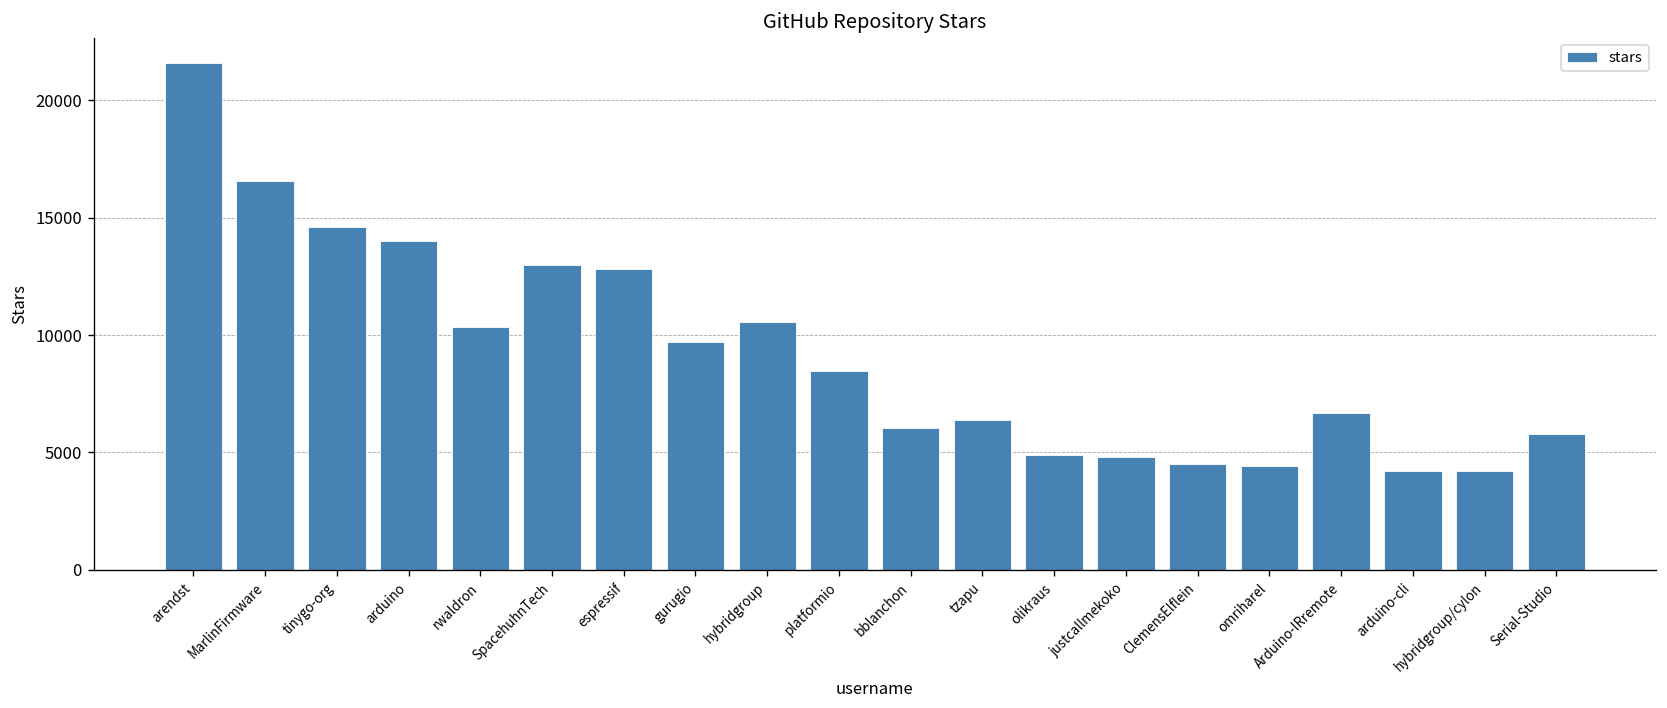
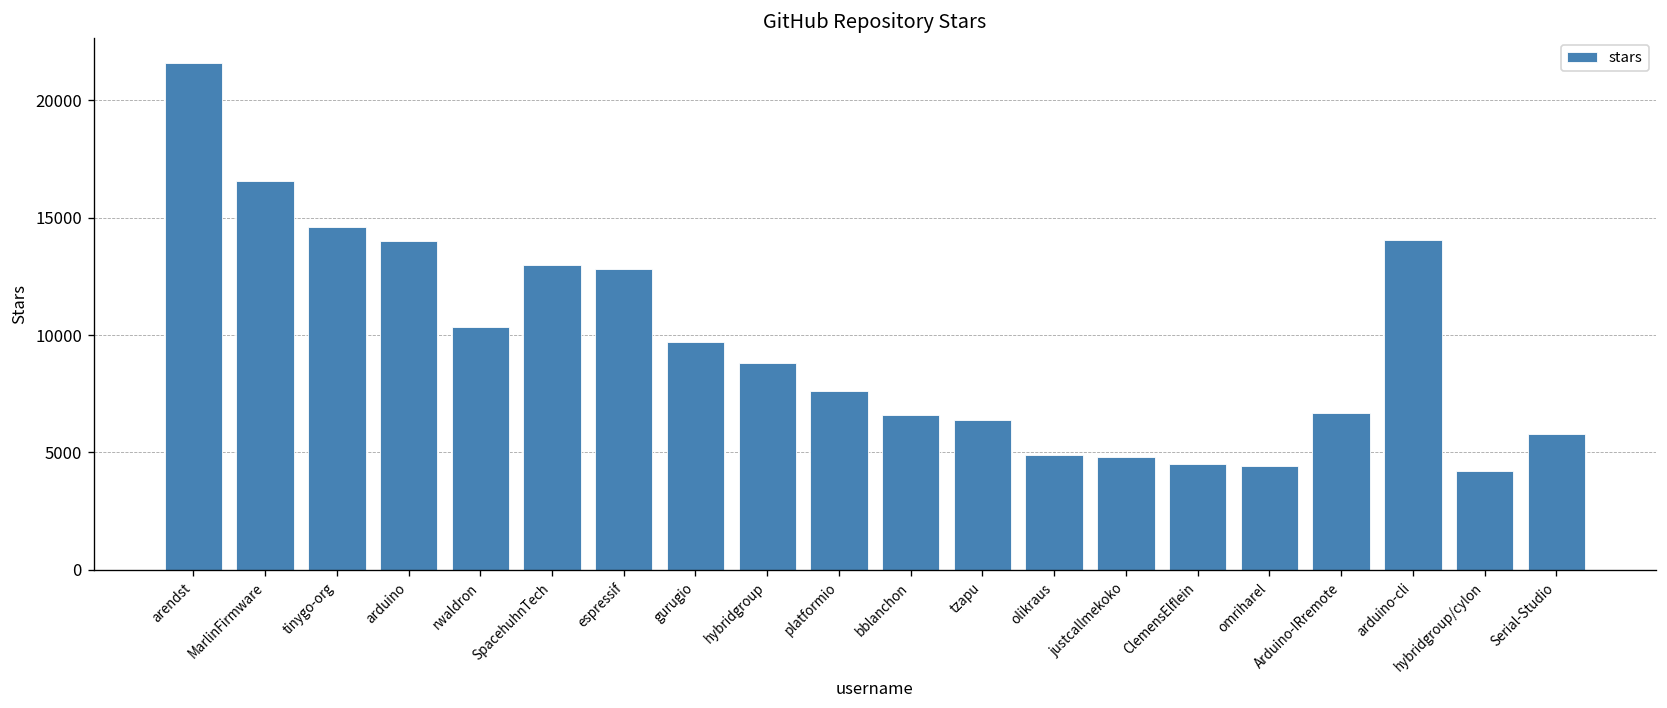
hybridgroup: 10500 -> 8800
platformio: 8500 -> 7600
bblanchon: 6000 -> 6600
arduino-cli: 4200 -> 14100
